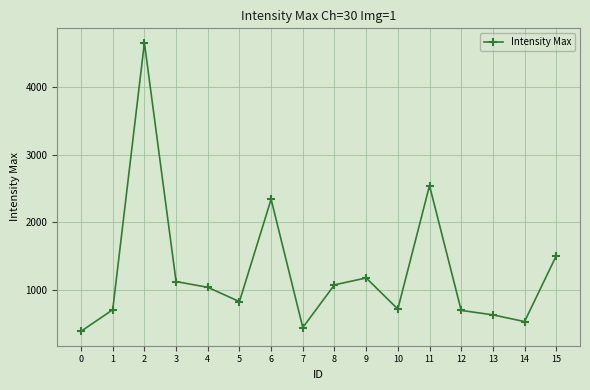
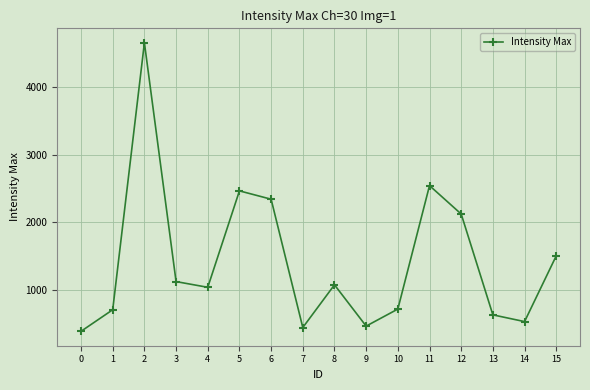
5: 800 -> 2500
9: 1200 -> 500
12: 700 -> 2100
